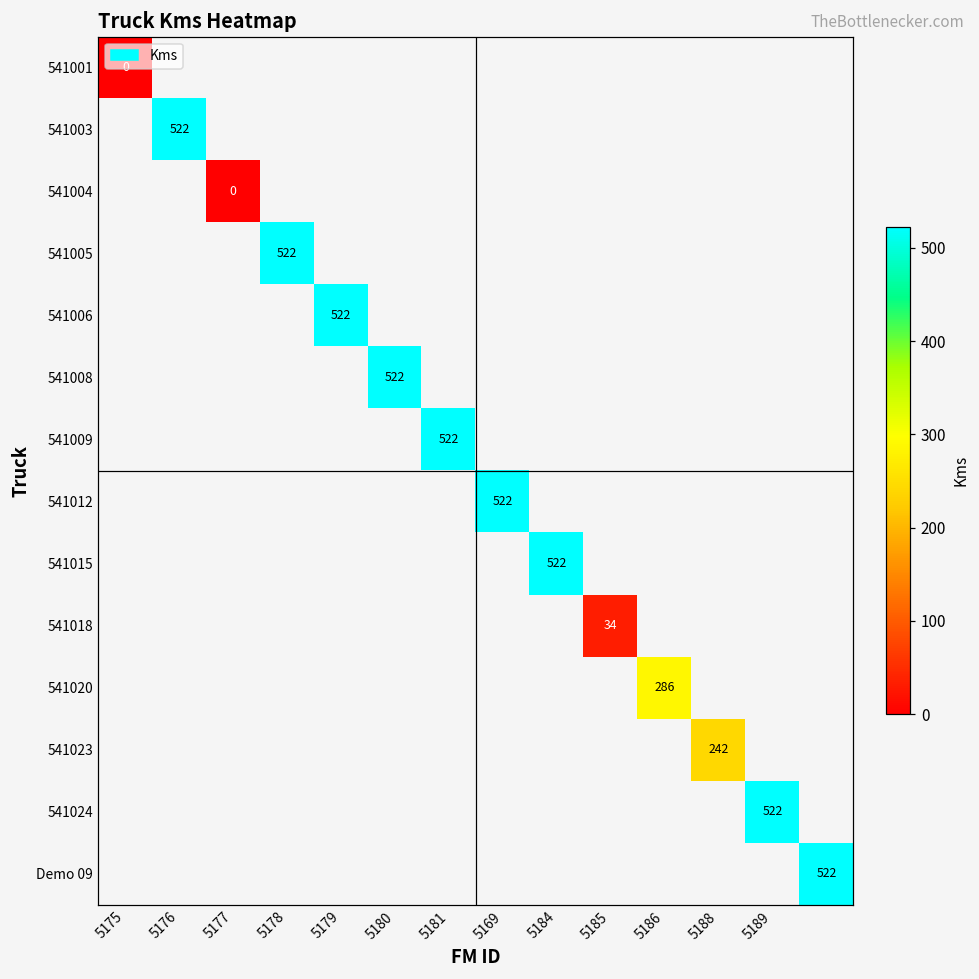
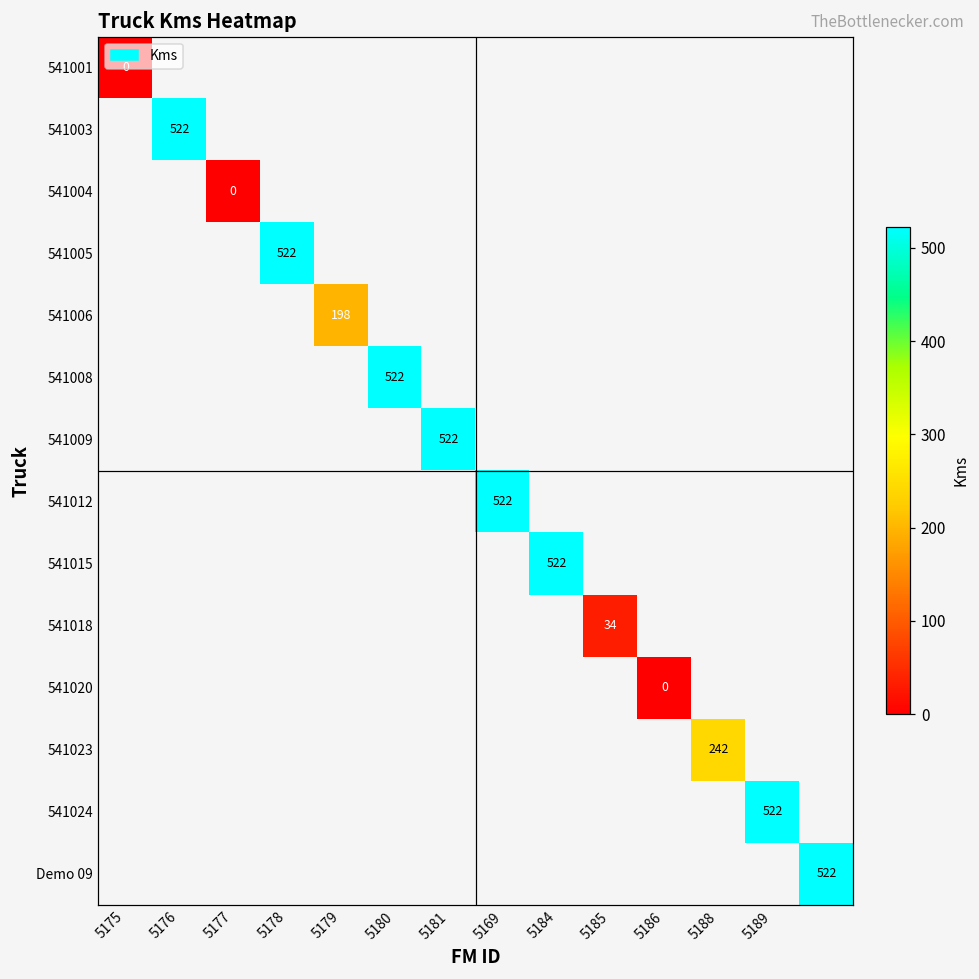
541006, 5179: 522 -> 198
541020, 5186: 286 -> 0
